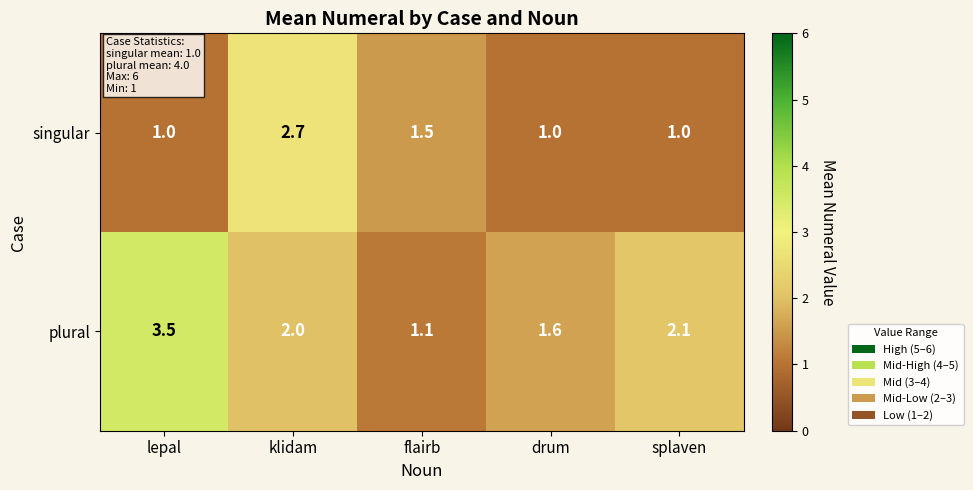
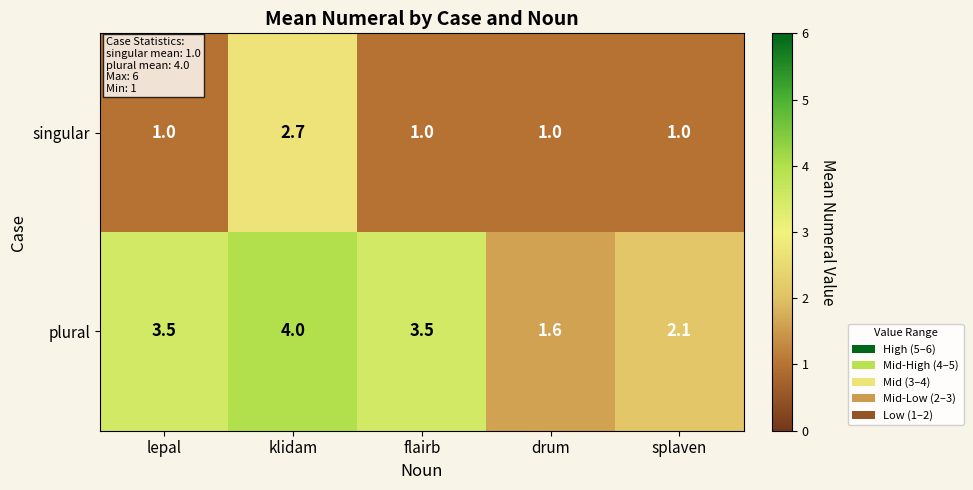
singular, flairb: 1.5 -> 1.0
plural, klidam: 2.0 -> 4.0
plural, flairb: 1.1 -> 3.5
